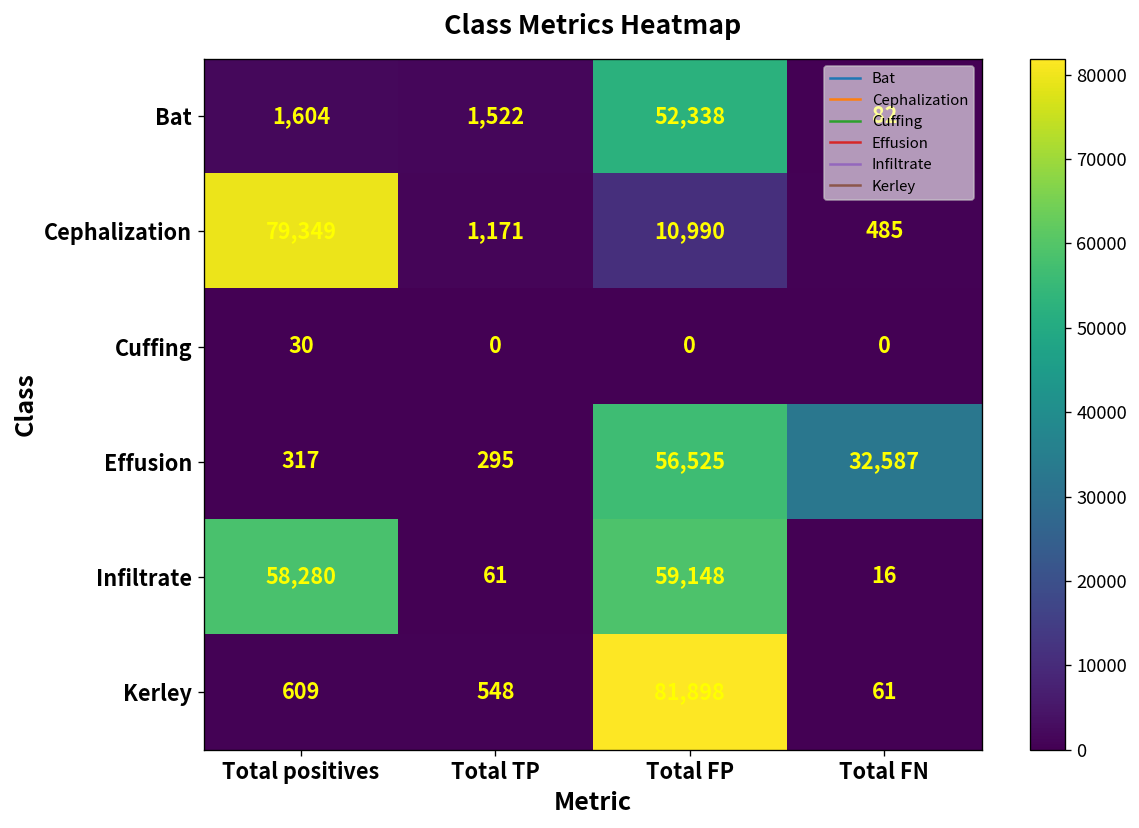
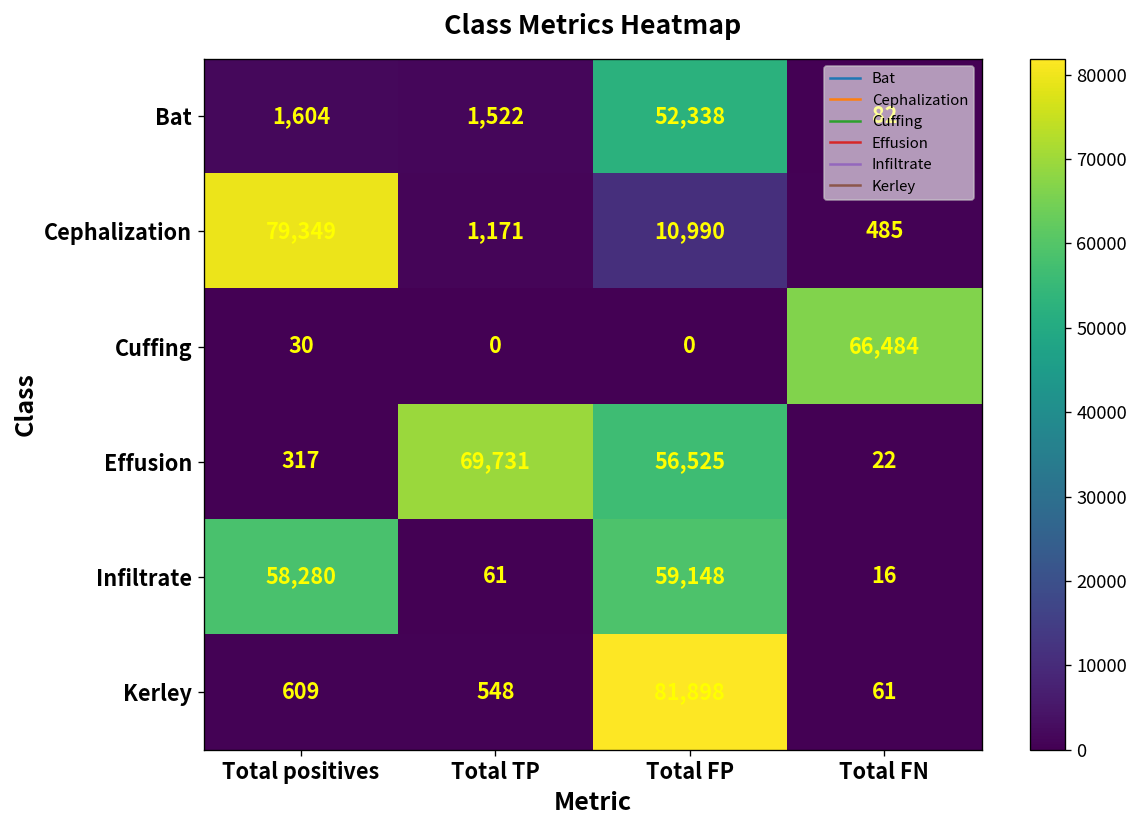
Cuffing, Total FN: 0 -> 66,484
Effusion, Total TP: 295 -> 69,731
Effusion, Total FN: 32,587 -> 22
